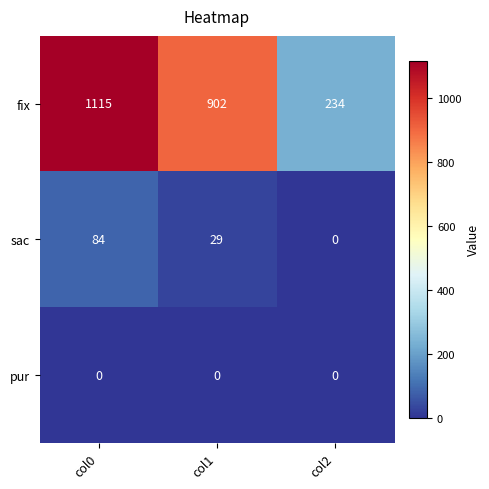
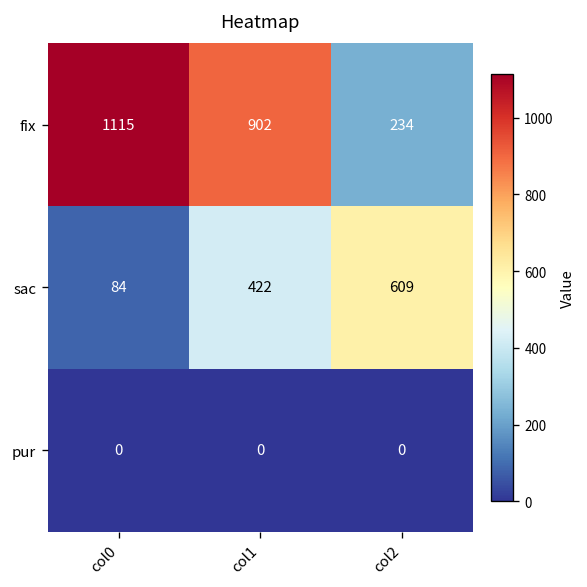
sac, col1: 29 -> 422
sac, col2: 0 -> 609
